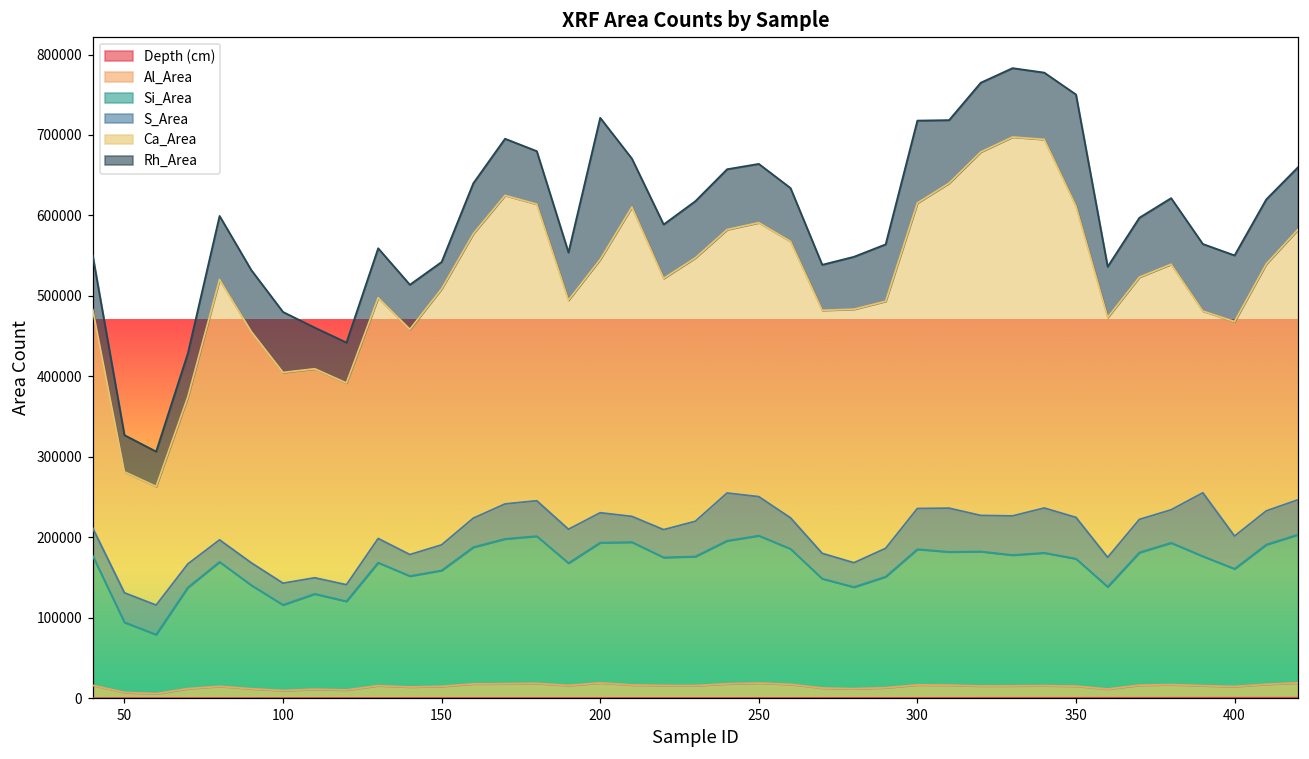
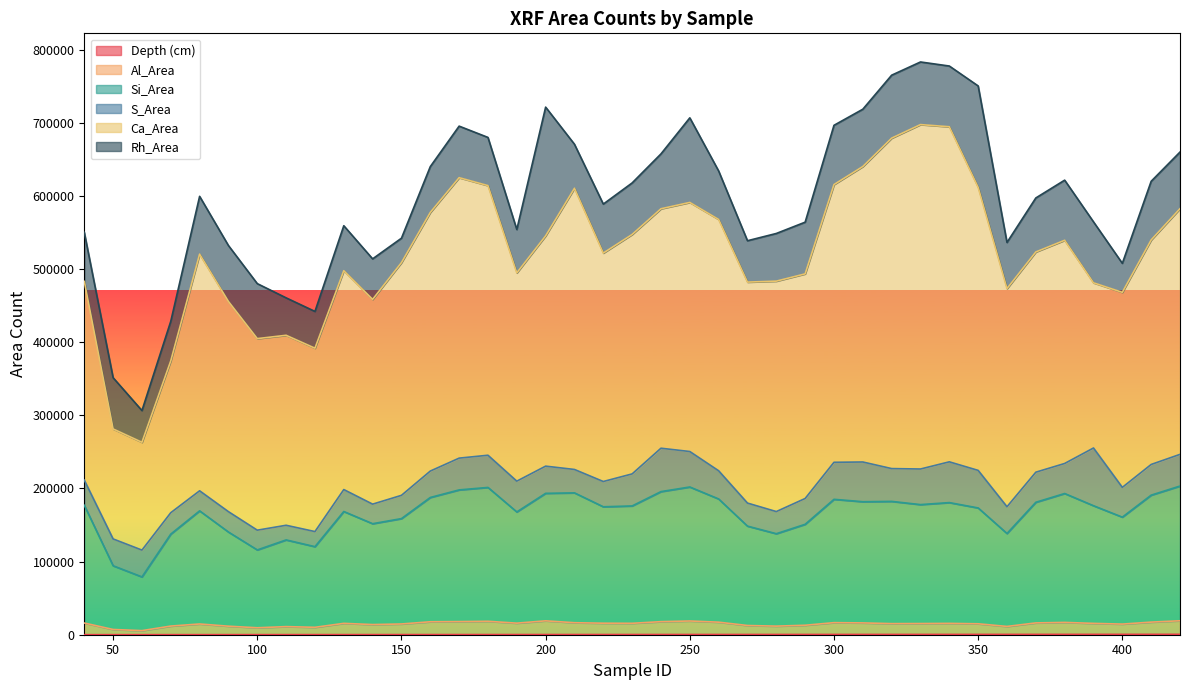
Rh_Area, 50: 50000 -> 70000
Rh_Area, 250: 70000 -> 120000
Rh_Area, 300: 100000 -> 80000
Rh_Area, 400: 80000 -> 40000
